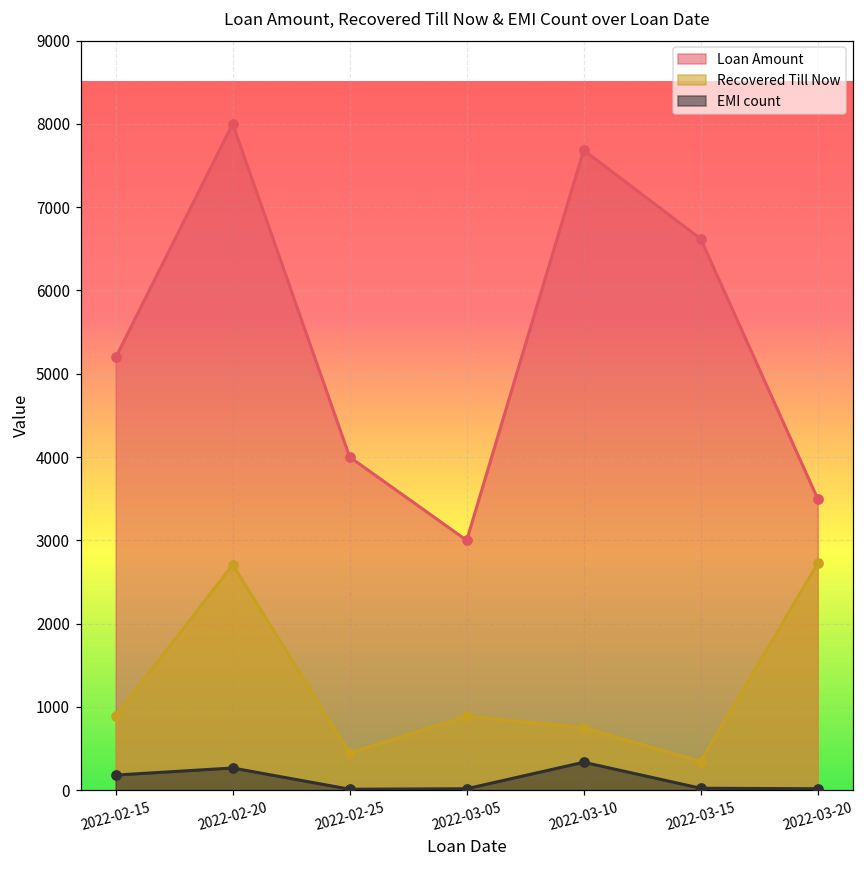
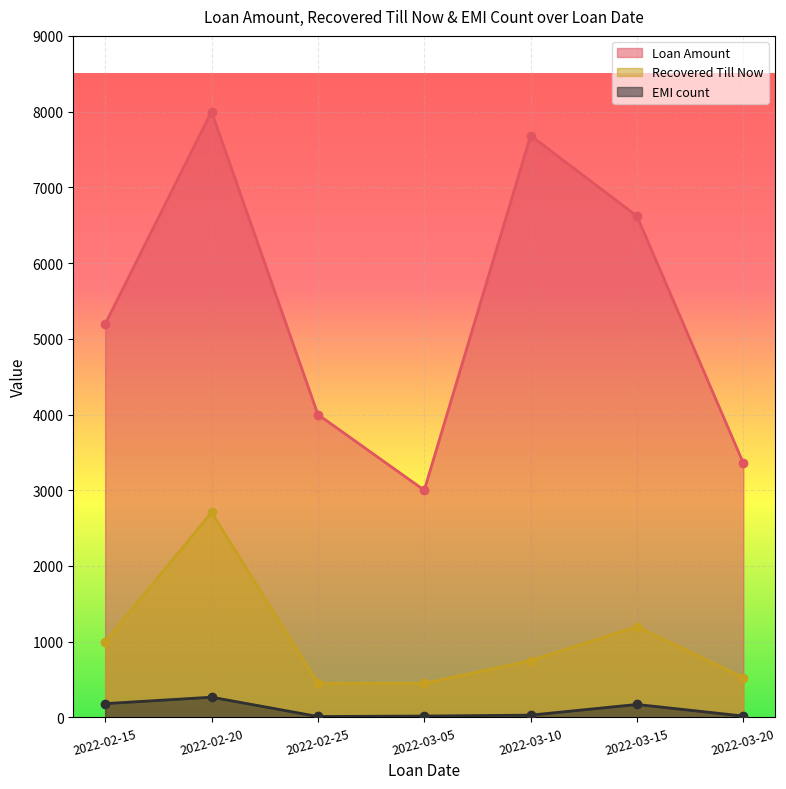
Recovered Till Now, 2022-02-15: 900 -> 1000
Recovered Till Now, 2022-03-05: 900 -> 500
EMI count, 2022-03-10: 300 -> 0
Recovered Till Now, 2022-03-15: 300 -> 1200
EMI count, 2022-03-15: 0 -> 200
Loan Amount, 2022-03-20: 3500 -> 3400
Recovered Till Now, 2022-03-20: 2700 -> 500
